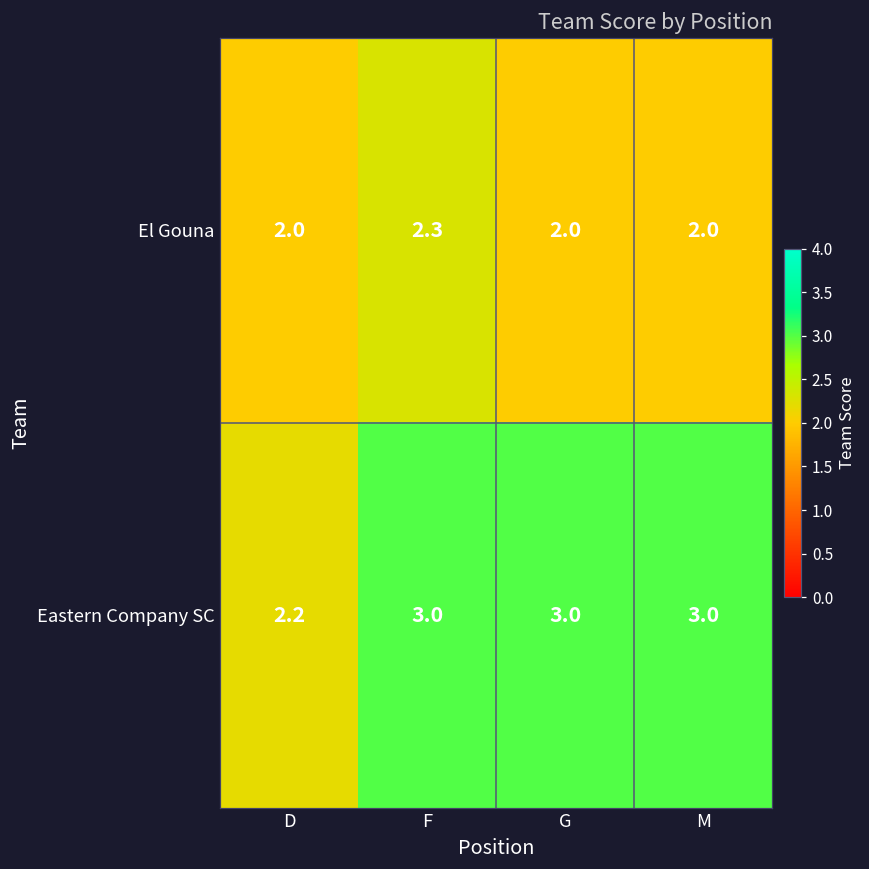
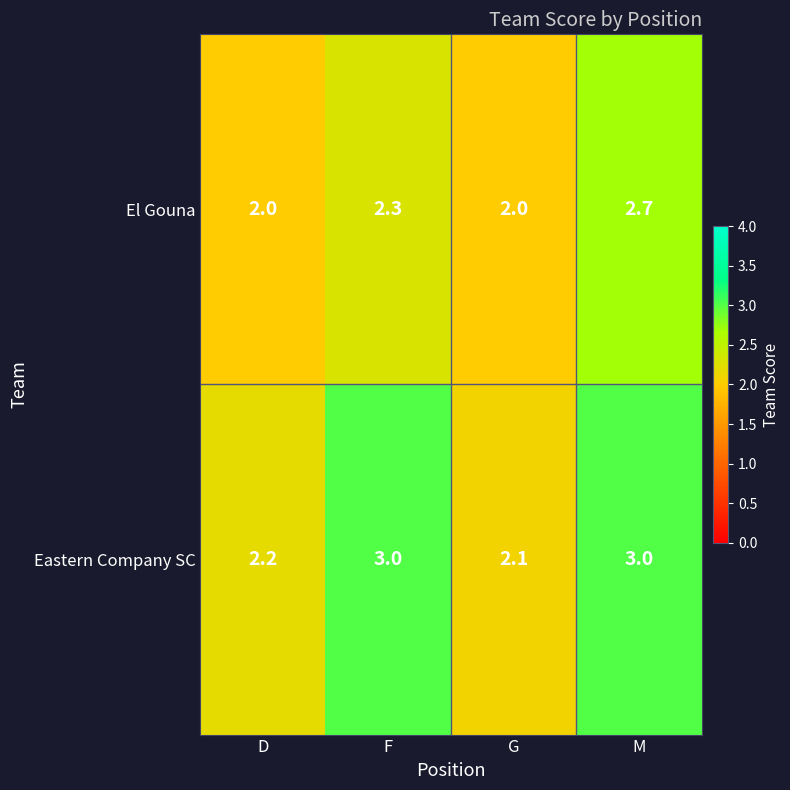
El Gouna, M: 2.0 -> 2.7
Eastern Company SC, G: 3.0 -> 2.1
